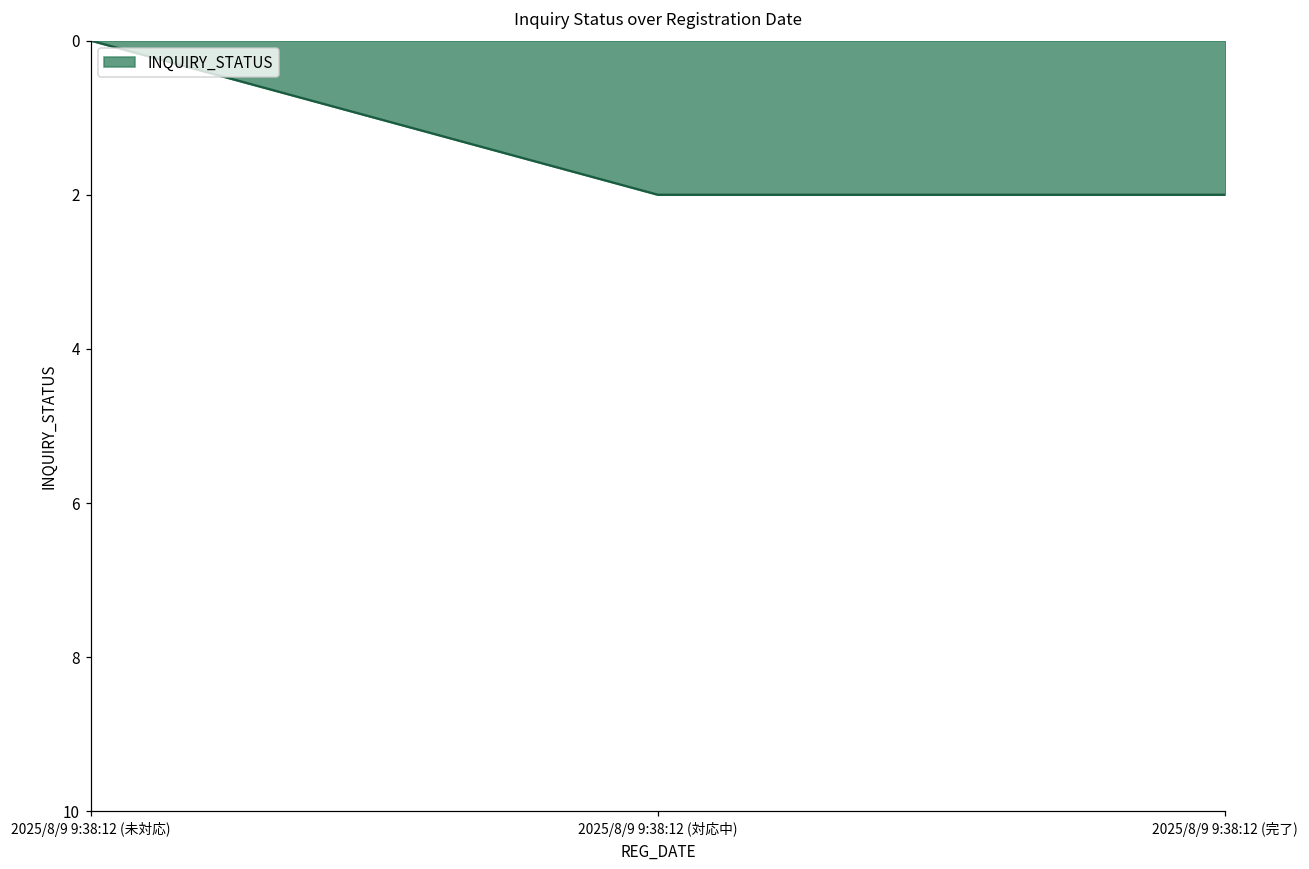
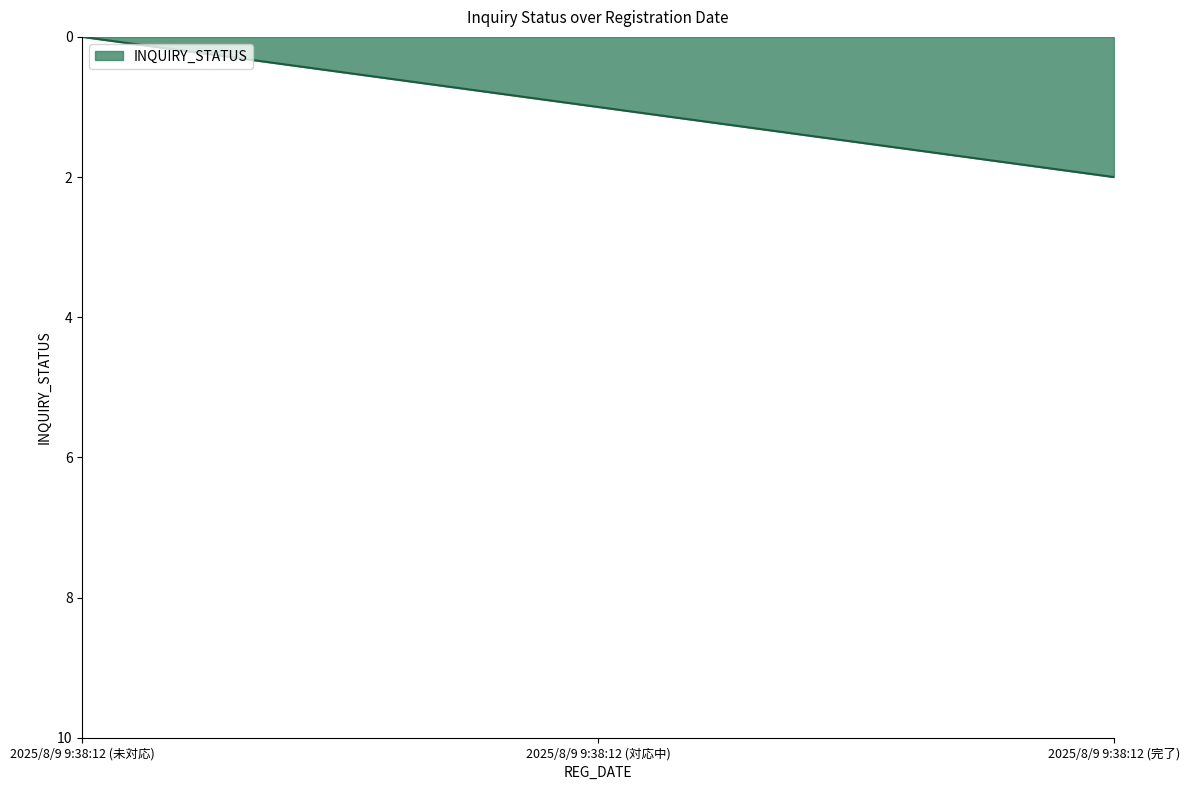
2025/8/9 9:38:12 (対応中): 2 -> 1
